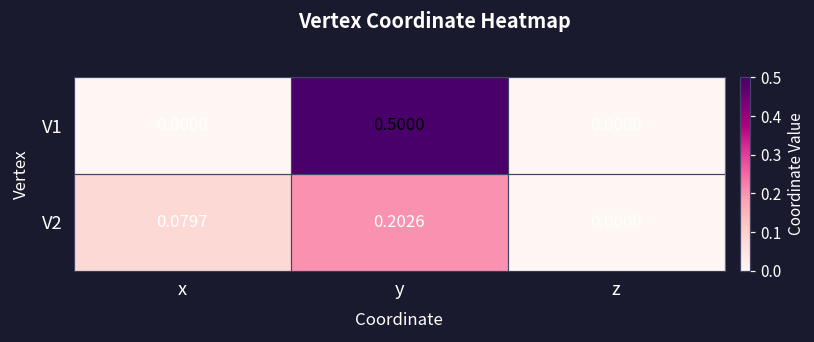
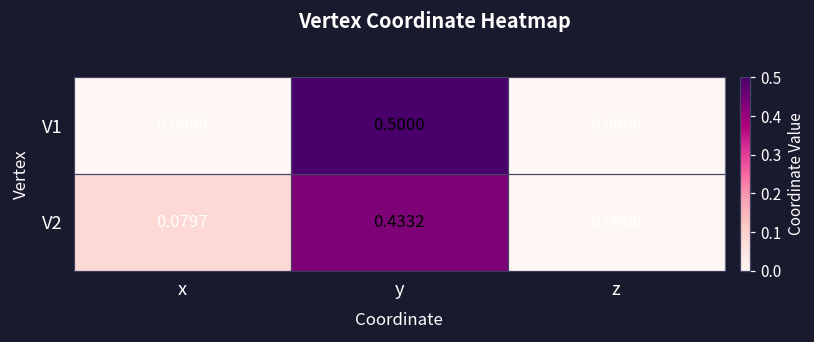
V2, y: 0.2026 -> 0.4332
